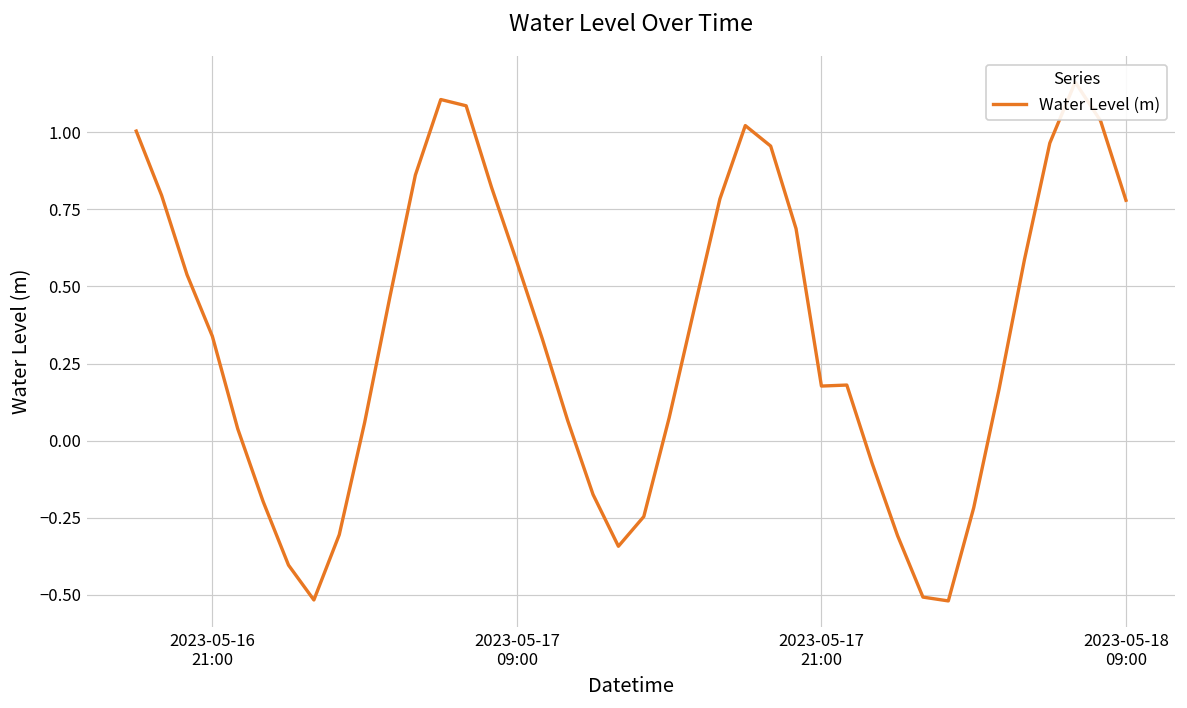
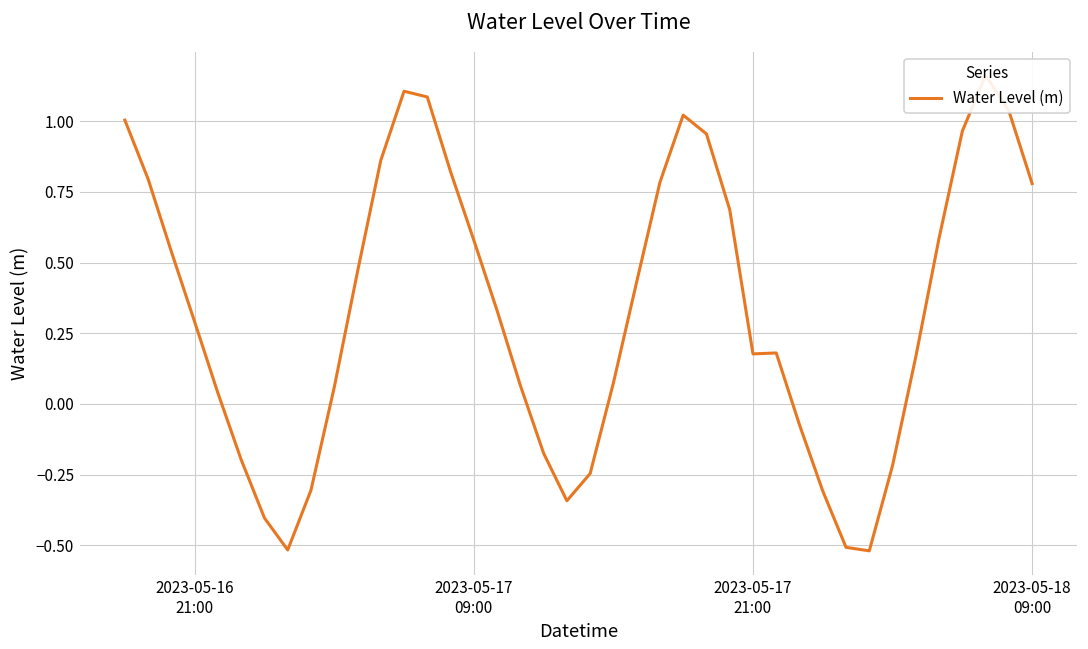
2023-05-16 21:00: 0.34 -> 0.29
